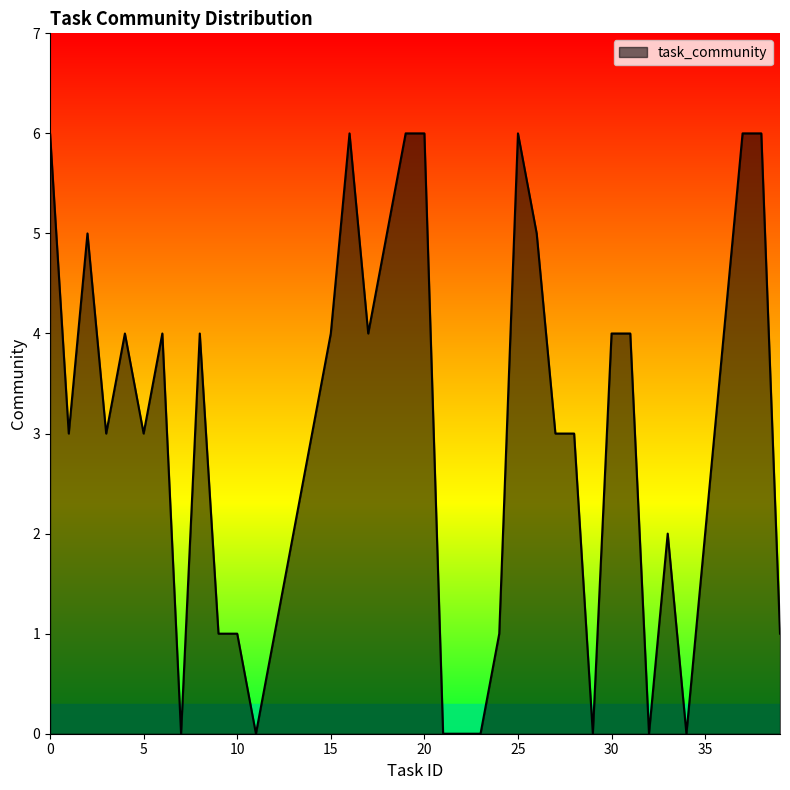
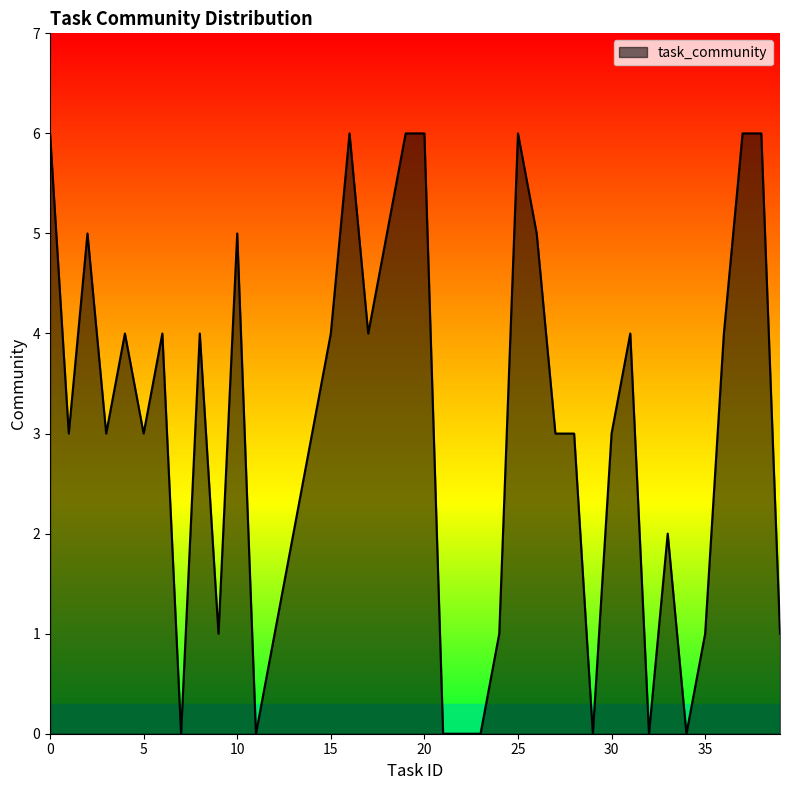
10: 1 -> 5
30: 4 -> 3
35: 2 -> 1
